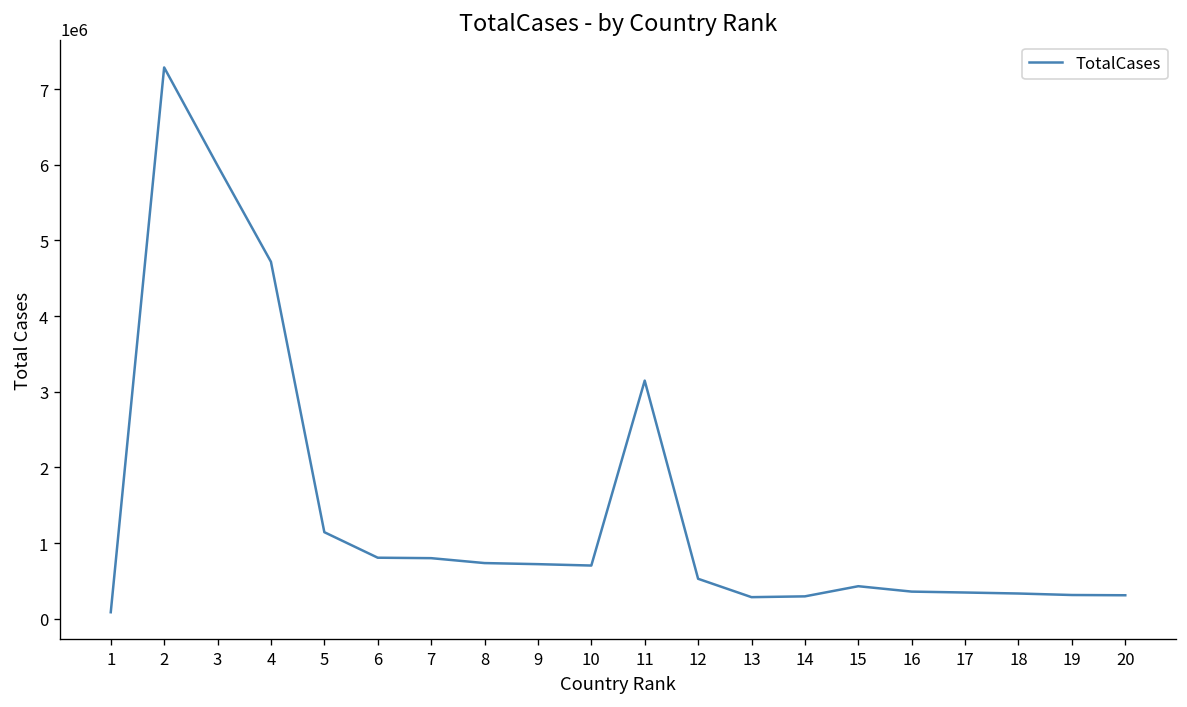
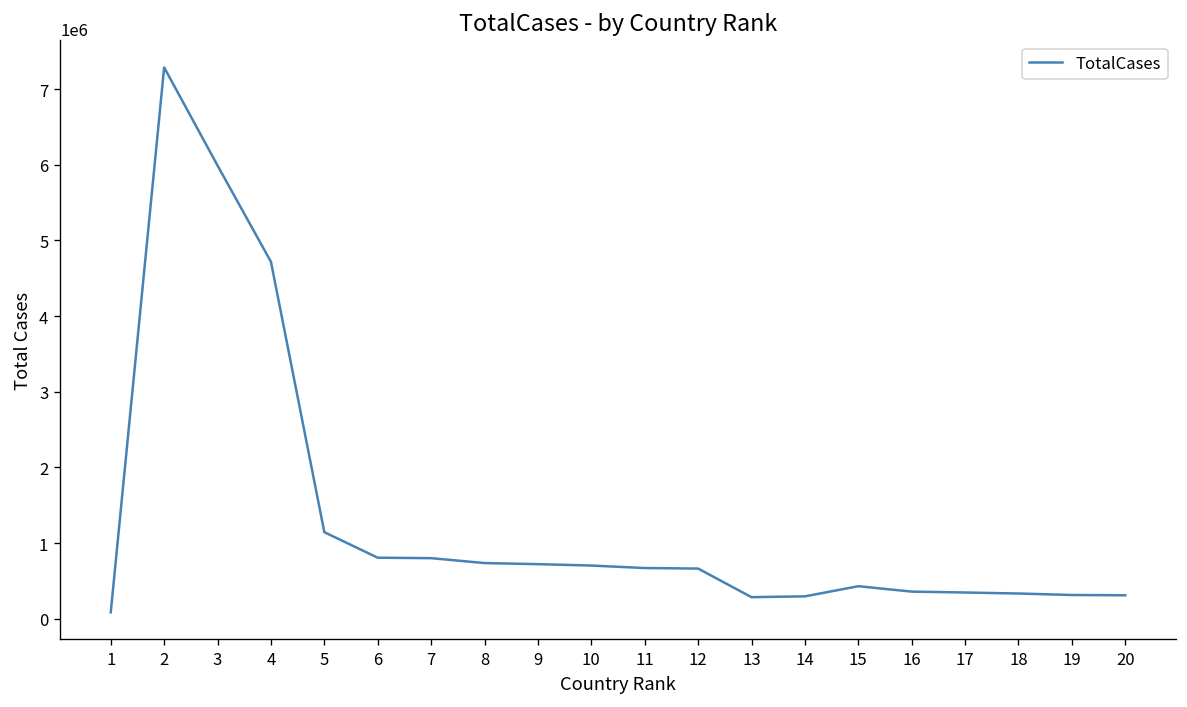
11: 3100000 -> 700000
12: 500000 -> 700000
